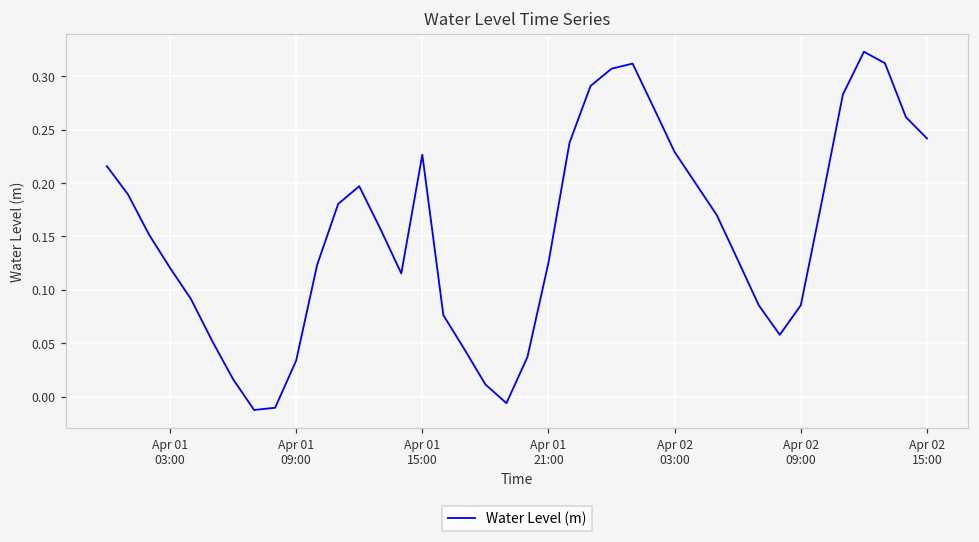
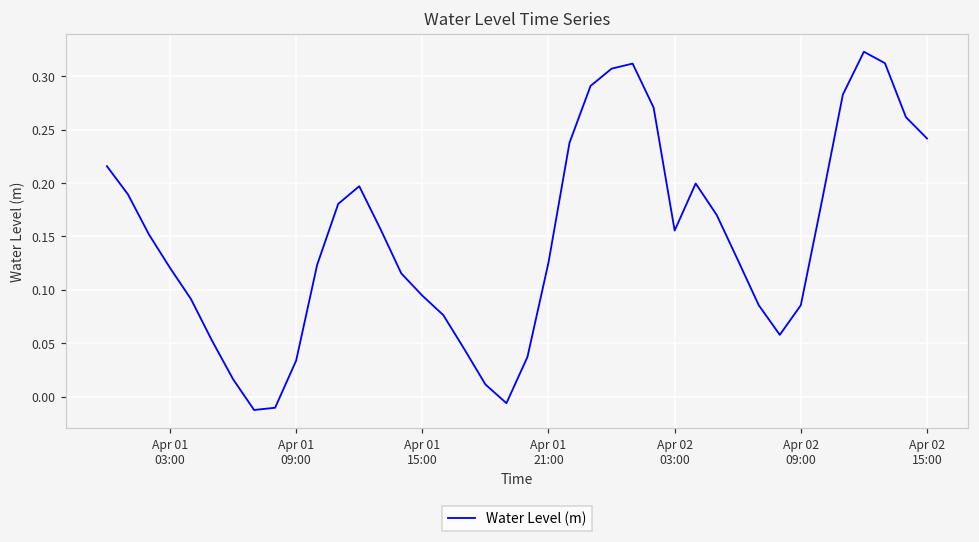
Apr 01 15:00: 0.23 -> 0.09
Apr 02 03:00: 0.23 -> 0.16
